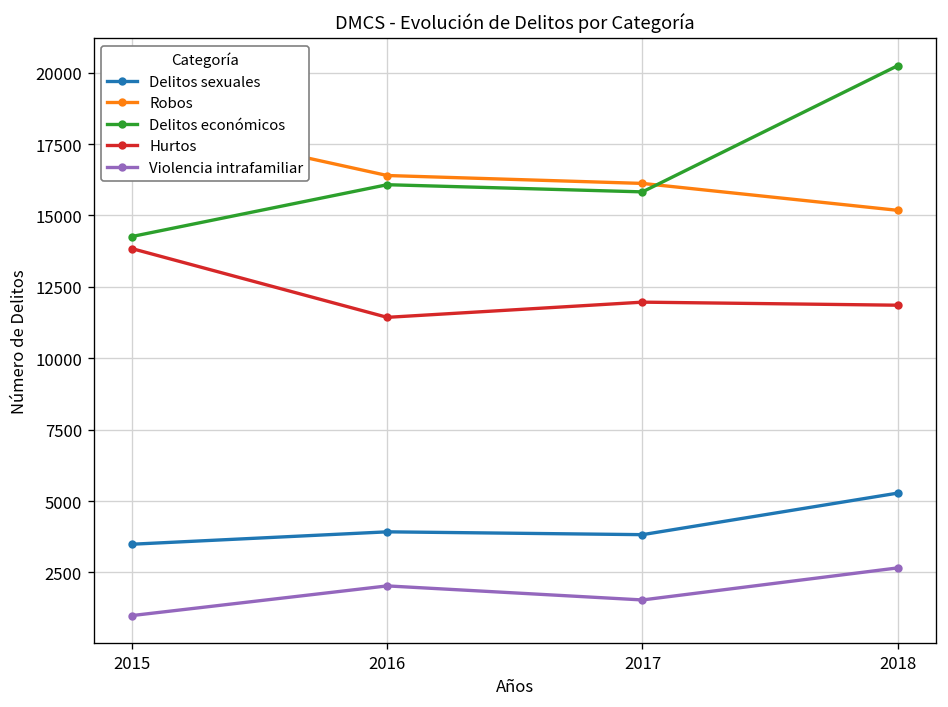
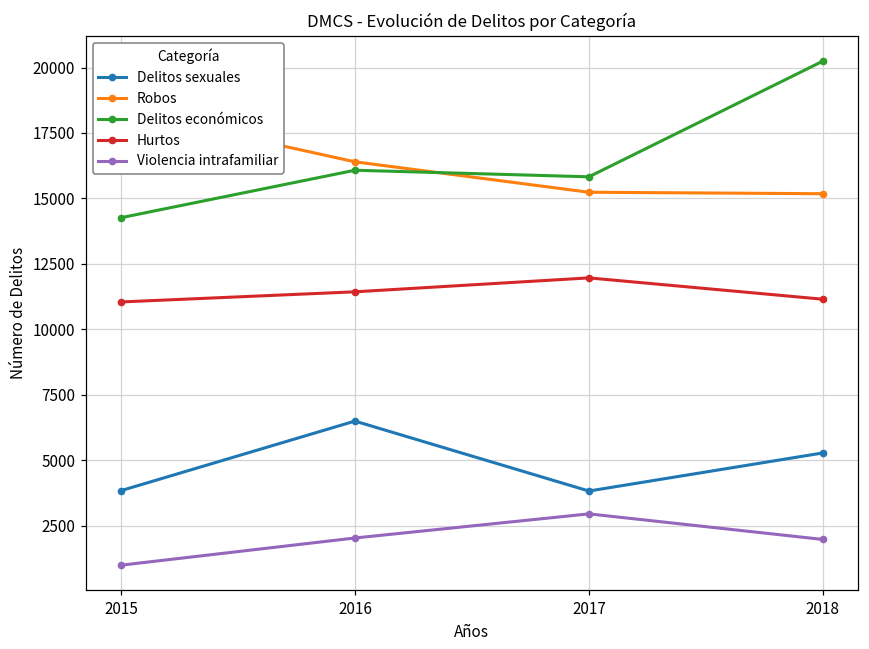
Delitos sexuales, 2015: 3500 -> 3800
Hurtos, 2015: 13800 -> 11000
Delitos sexuales, 2016: 3900 -> 6500
Robos, 2017: 16100 -> 15200
Violencia intrafamiliar, 2017: 1500 -> 3000
Hurtos, 2018: 11900 -> 11200
Violencia intrafamiliar, 2018: 2700 -> 2000
